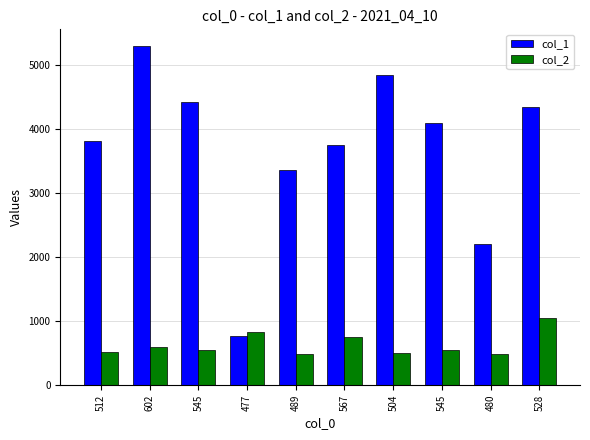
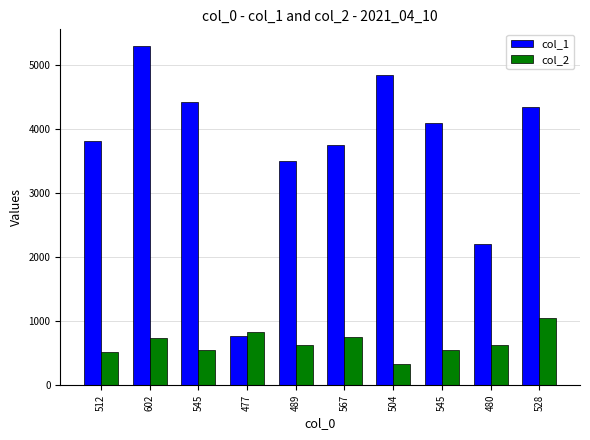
col_2, 602: 600 -> 700
col_1, 489: 3400 -> 3500
col_2, 489: 500 -> 600
col_2, 504: 500 -> 300
col_2, 480: 500 -> 600
